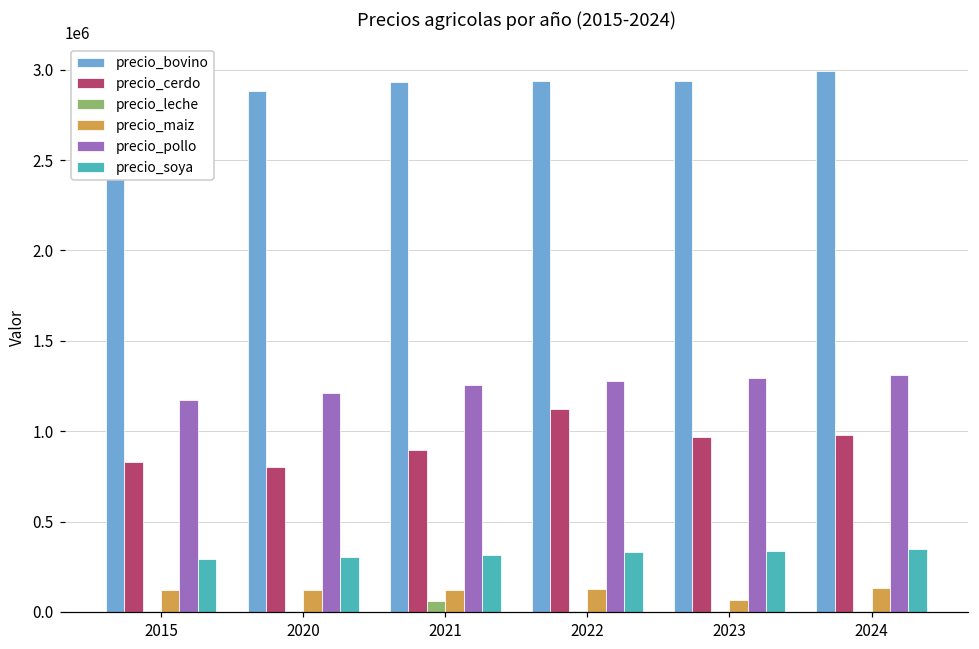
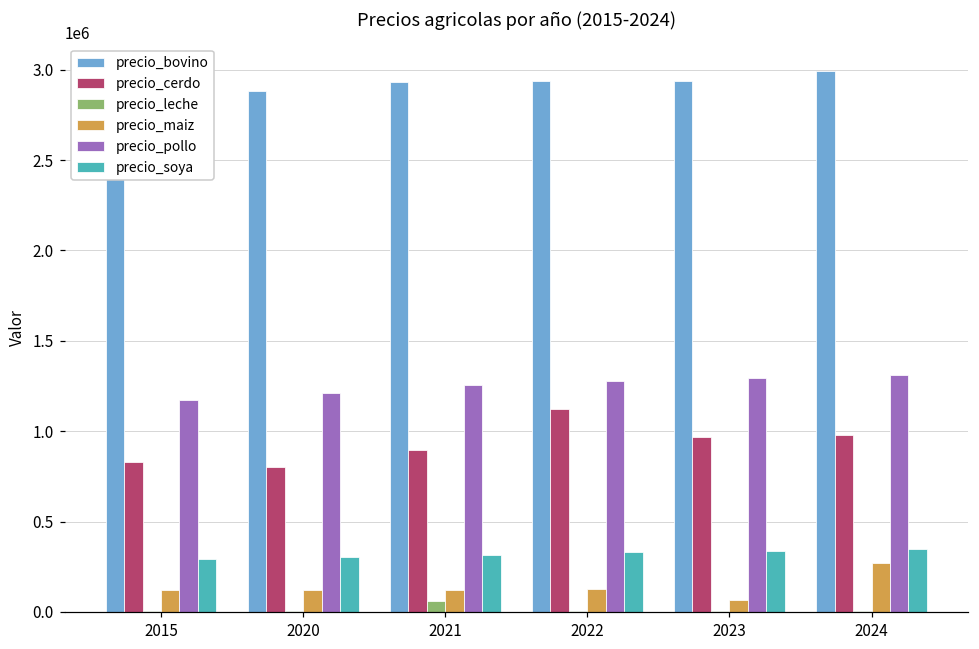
precio_maiz, 2024: 130000 -> 270000
